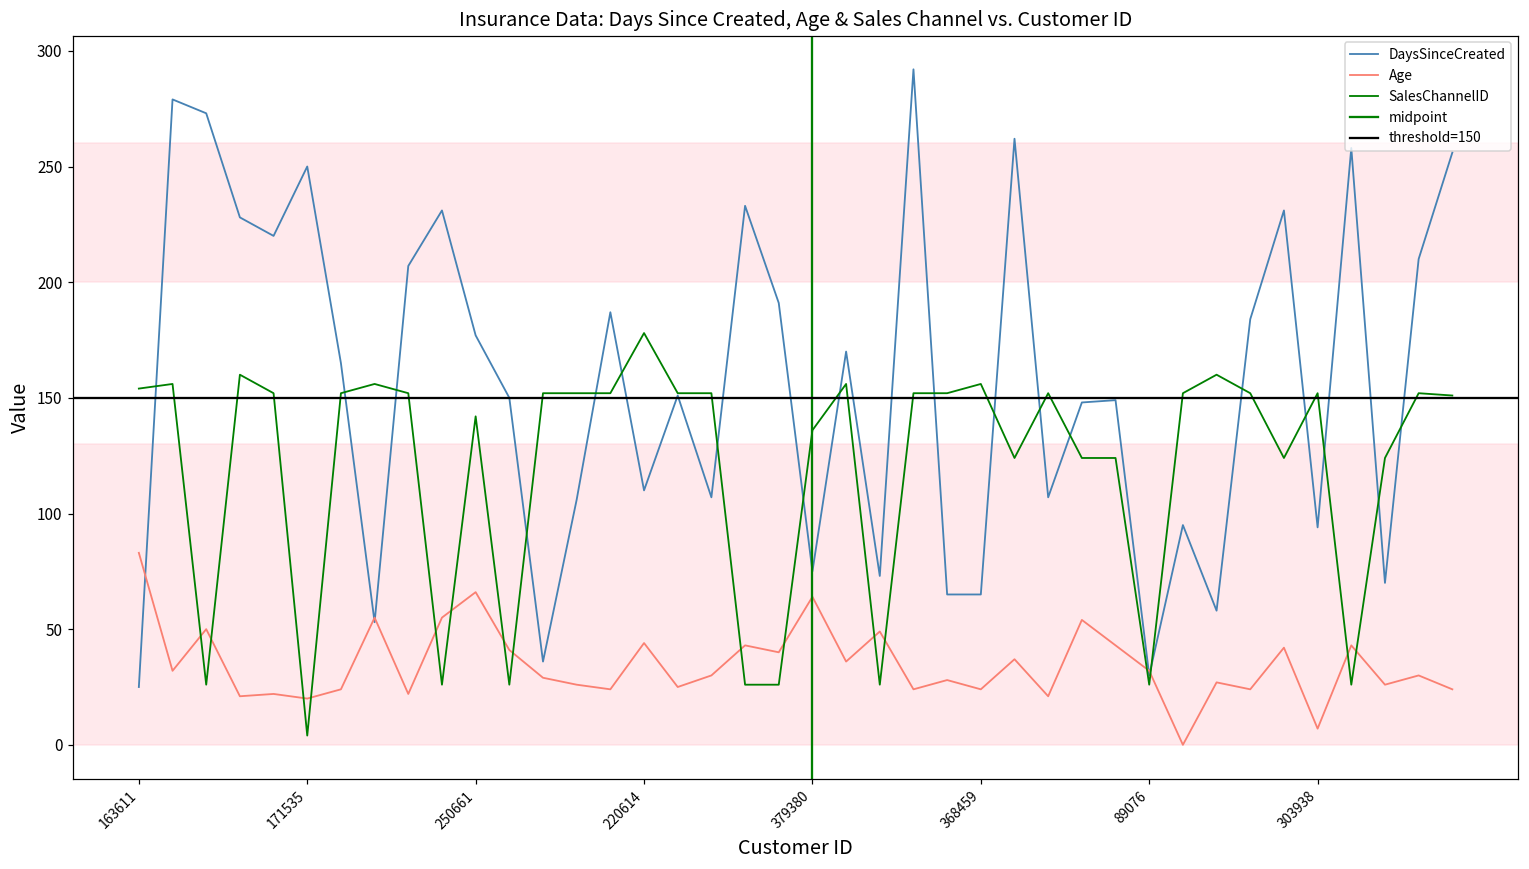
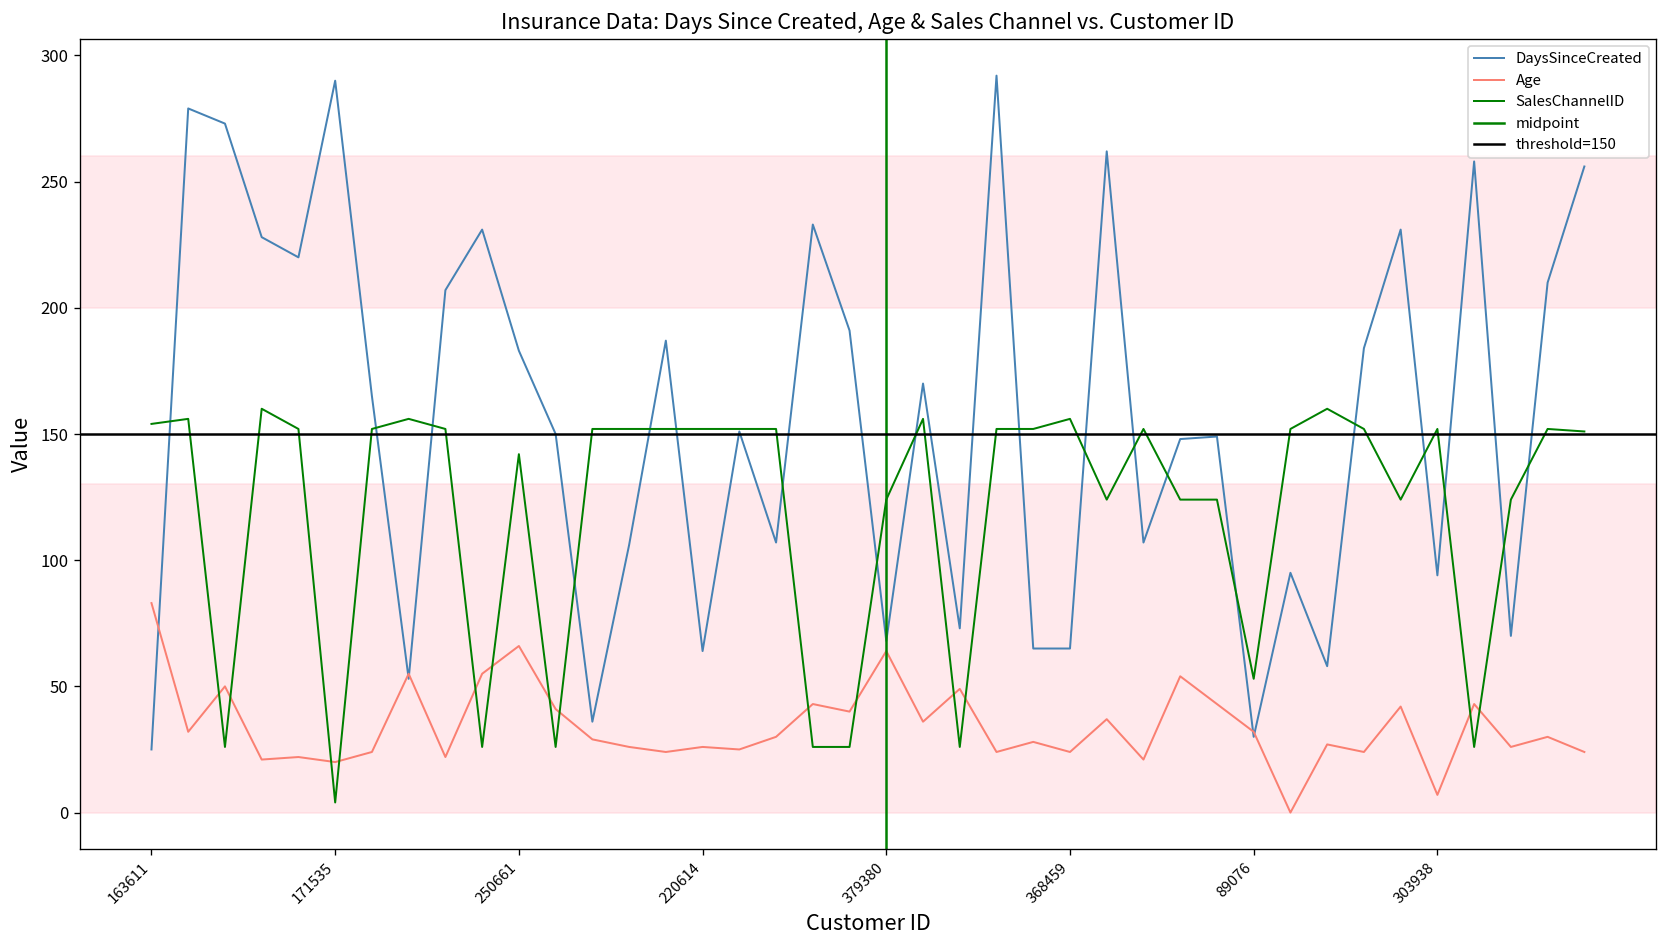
DaysSinceCreated, 171535: 250 -> 290
DaysSinceCreated, 250661: 177 -> 183
DaysSinceCreated, 220614: 110 -> 64
Age, 220614: 44 -> 26
SalesChannelID, 220614: 178 -> 152
DaysSinceCreated, 379380: 75 -> 68
SalesChannelID, 379380: 136 -> 124
SalesChannelID, 89076: 26 -> 53
